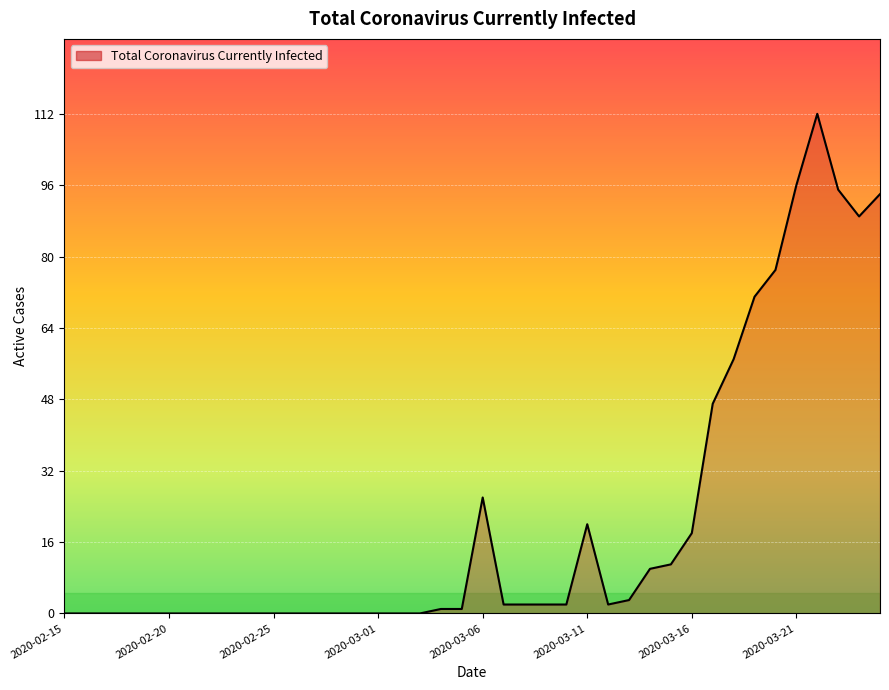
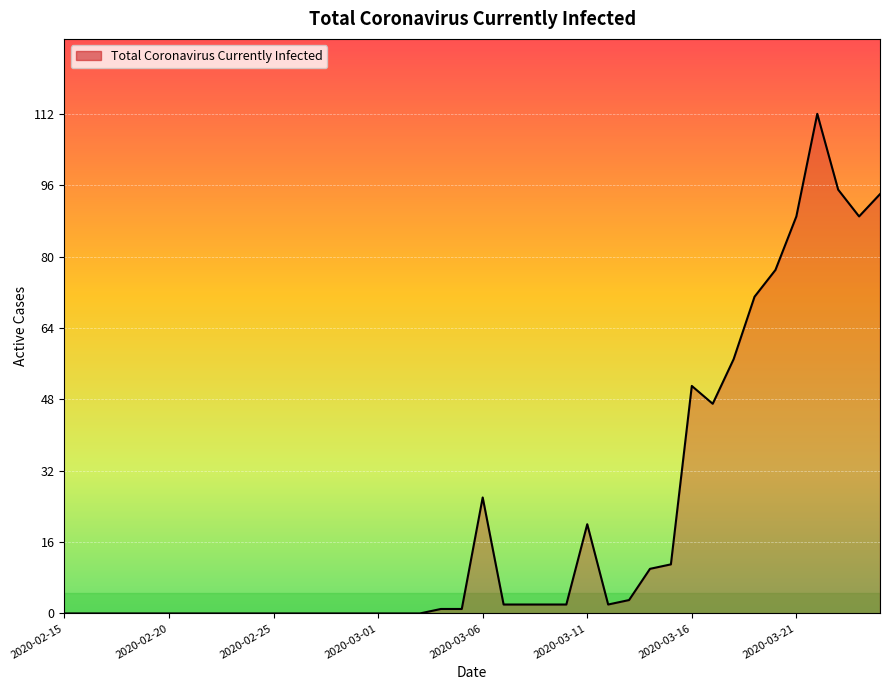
2020-03-16: 18 -> 51
2020-03-21: 96 -> 89
